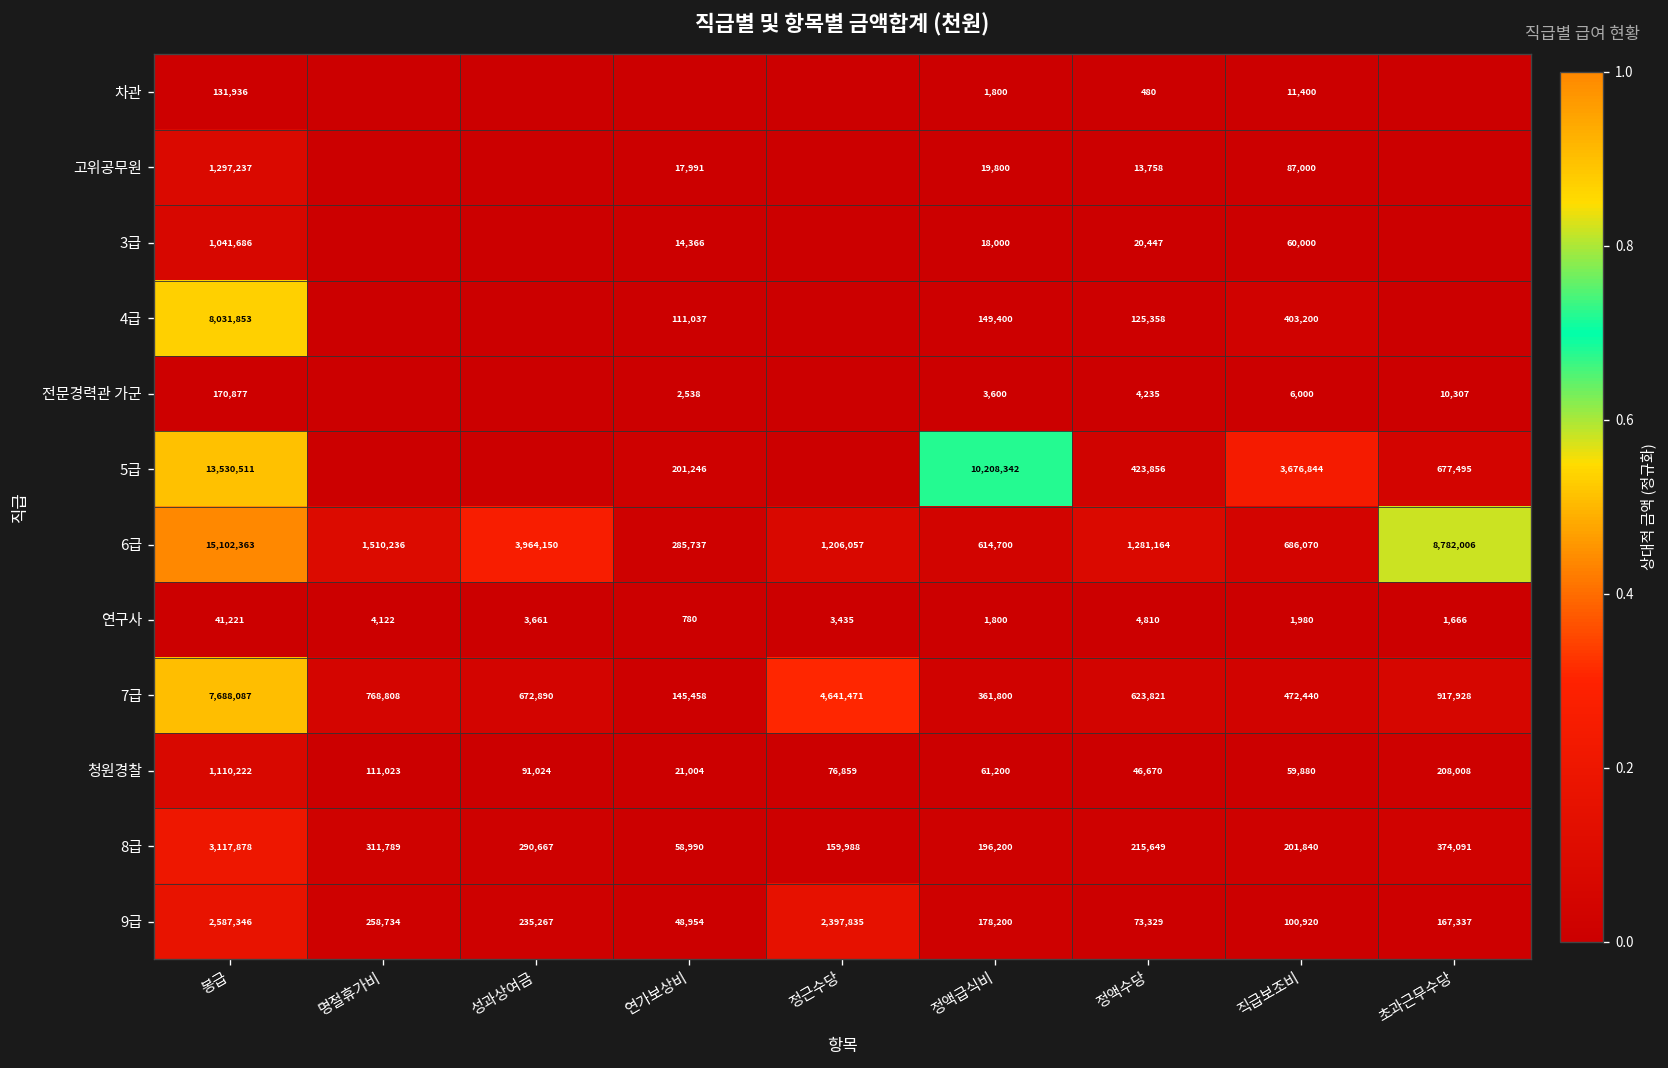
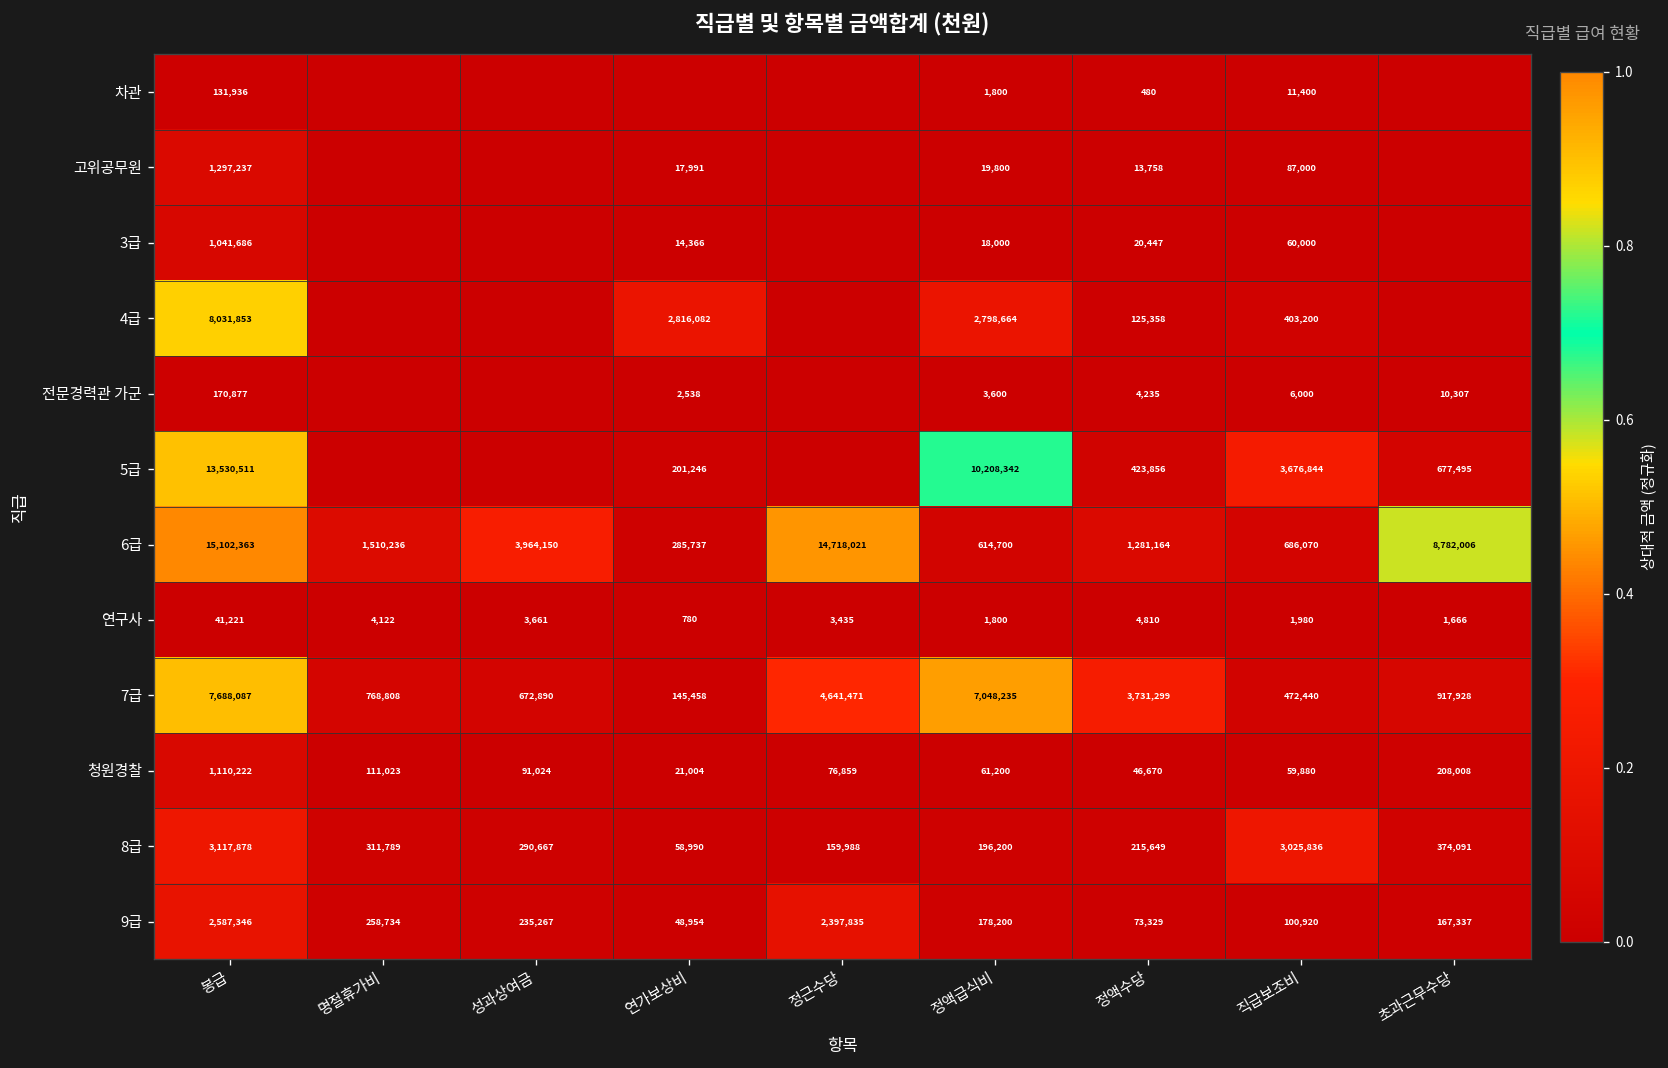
4급, 연가보상비: 111,037 -> 2,816,082
4급, 정액급식비: 149,400 -> 2,798,664
6급, 정근수당: 1,206,057 -> 14,718,021
7급, 정액급식비: 361,800 -> 7,048,235
7급, 정액수당: 623,821 -> 3,731,299
8급, 직급보조비: 201,840 -> 3,025,836
